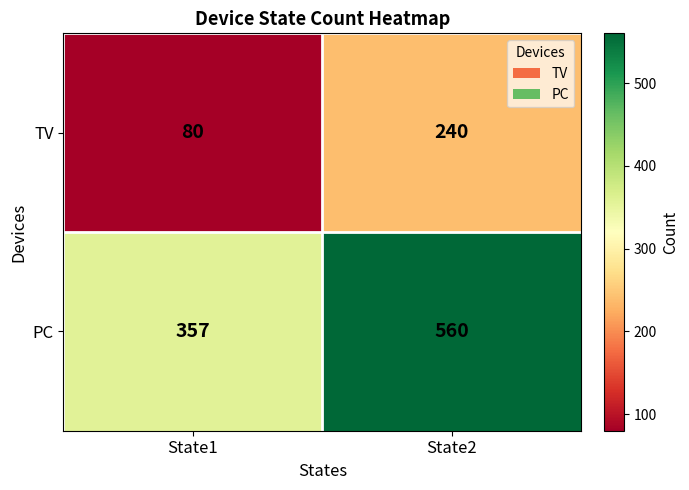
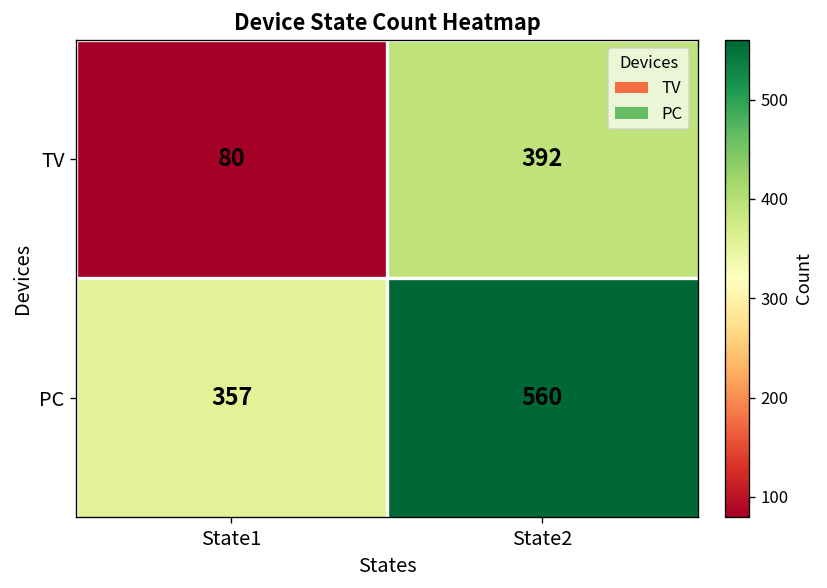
TV, State2: 240 -> 392
